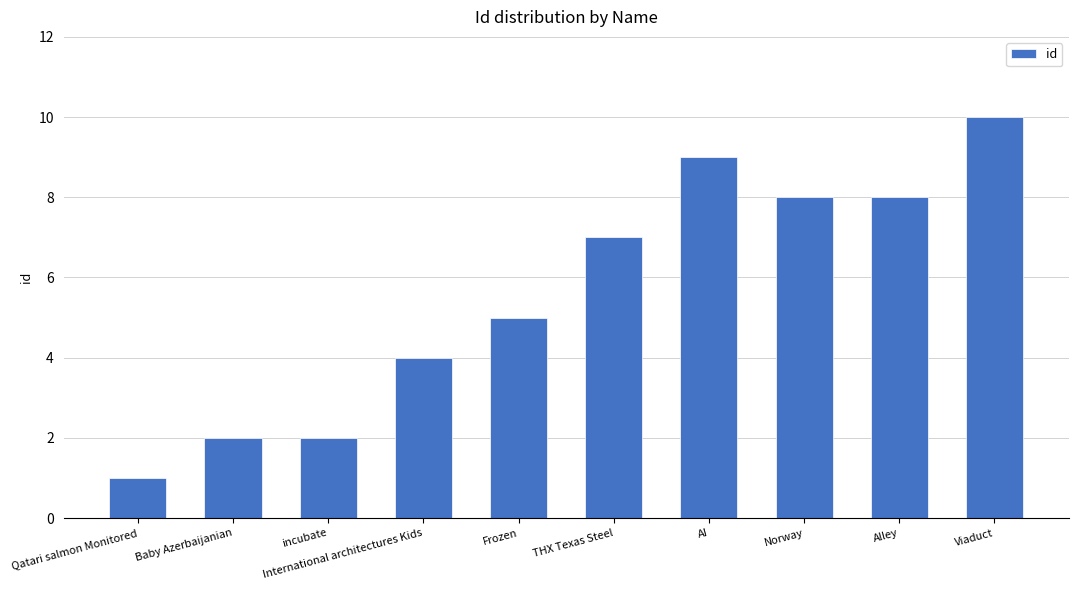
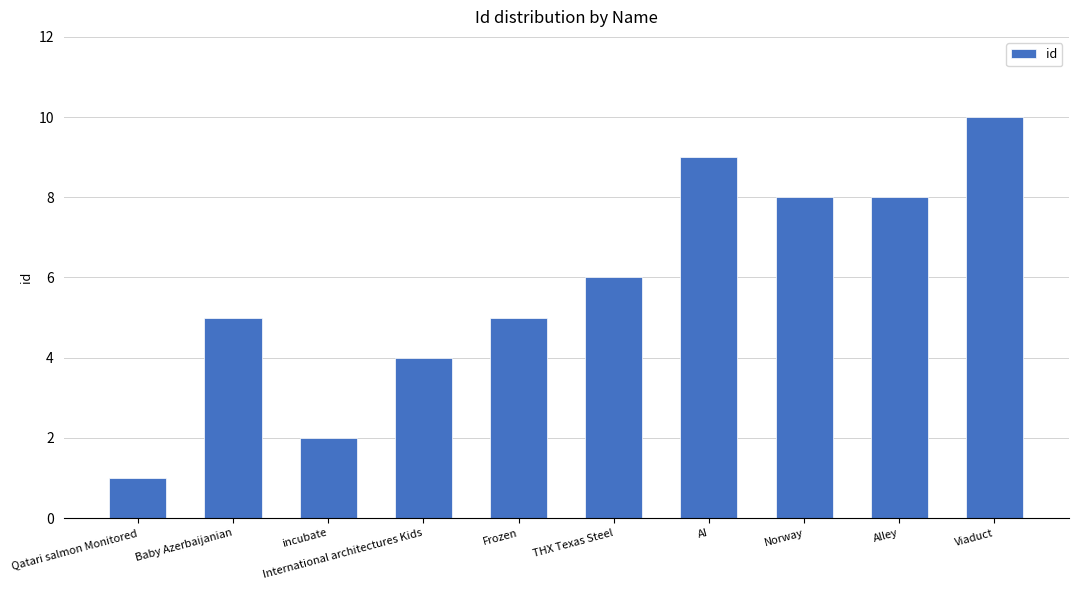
Baby Azerbaijanian: 2 -> 5
THX Texas Steel: 7 -> 6
